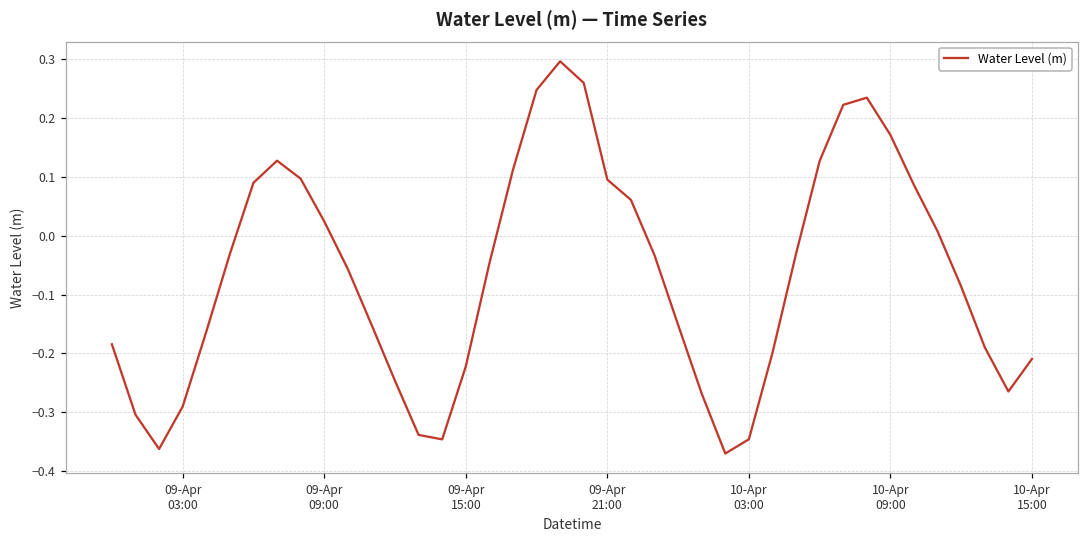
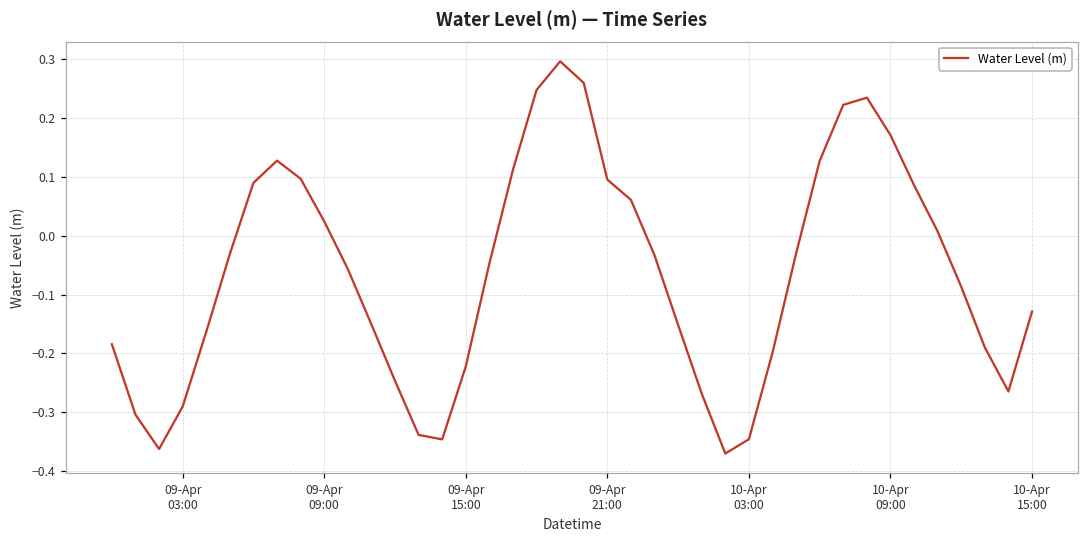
10-Apr 15:00: -0.21 -> -0.13
